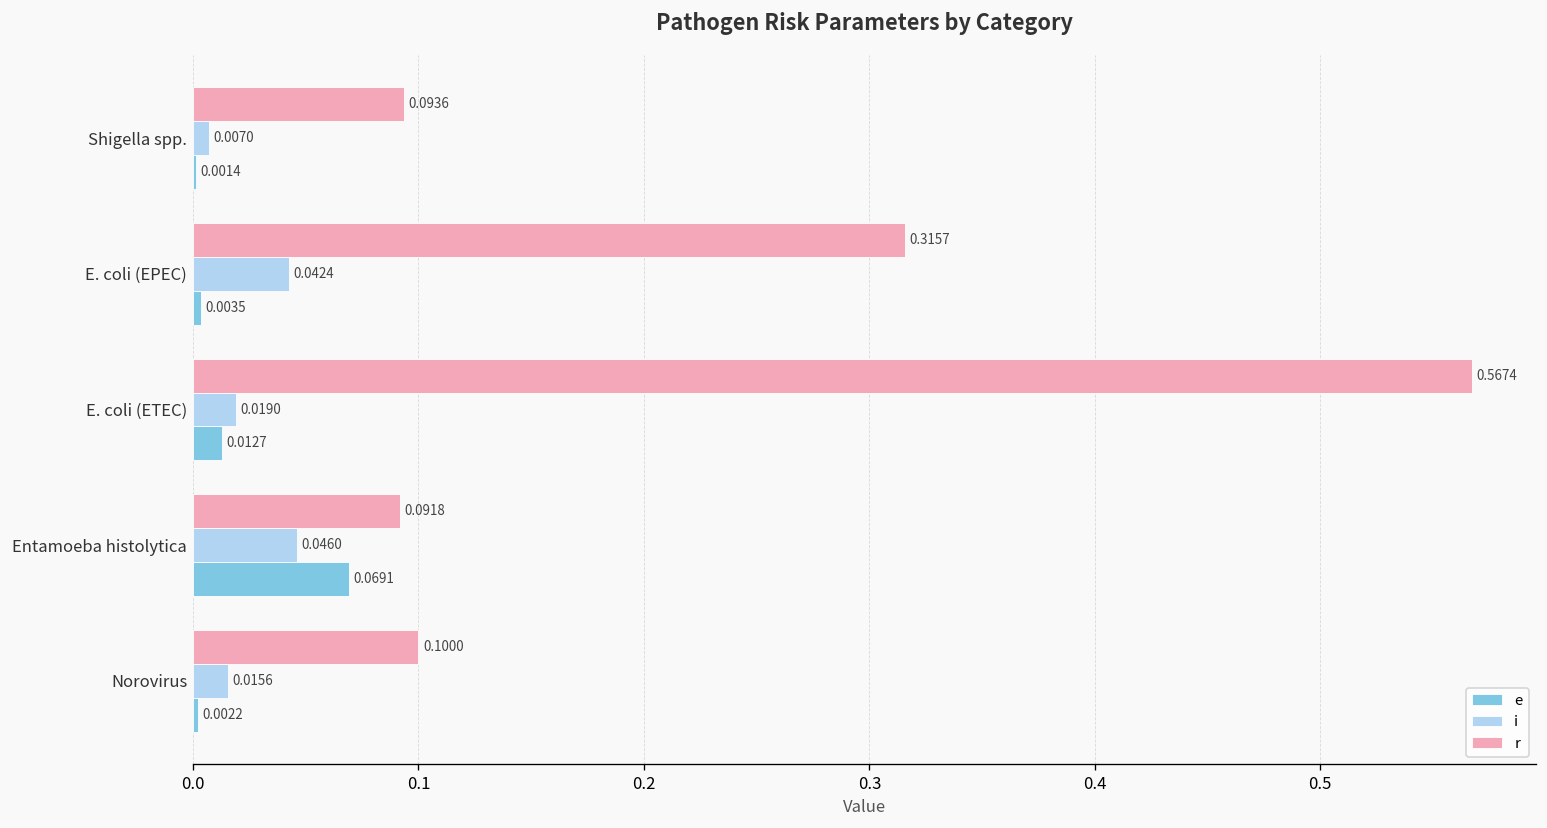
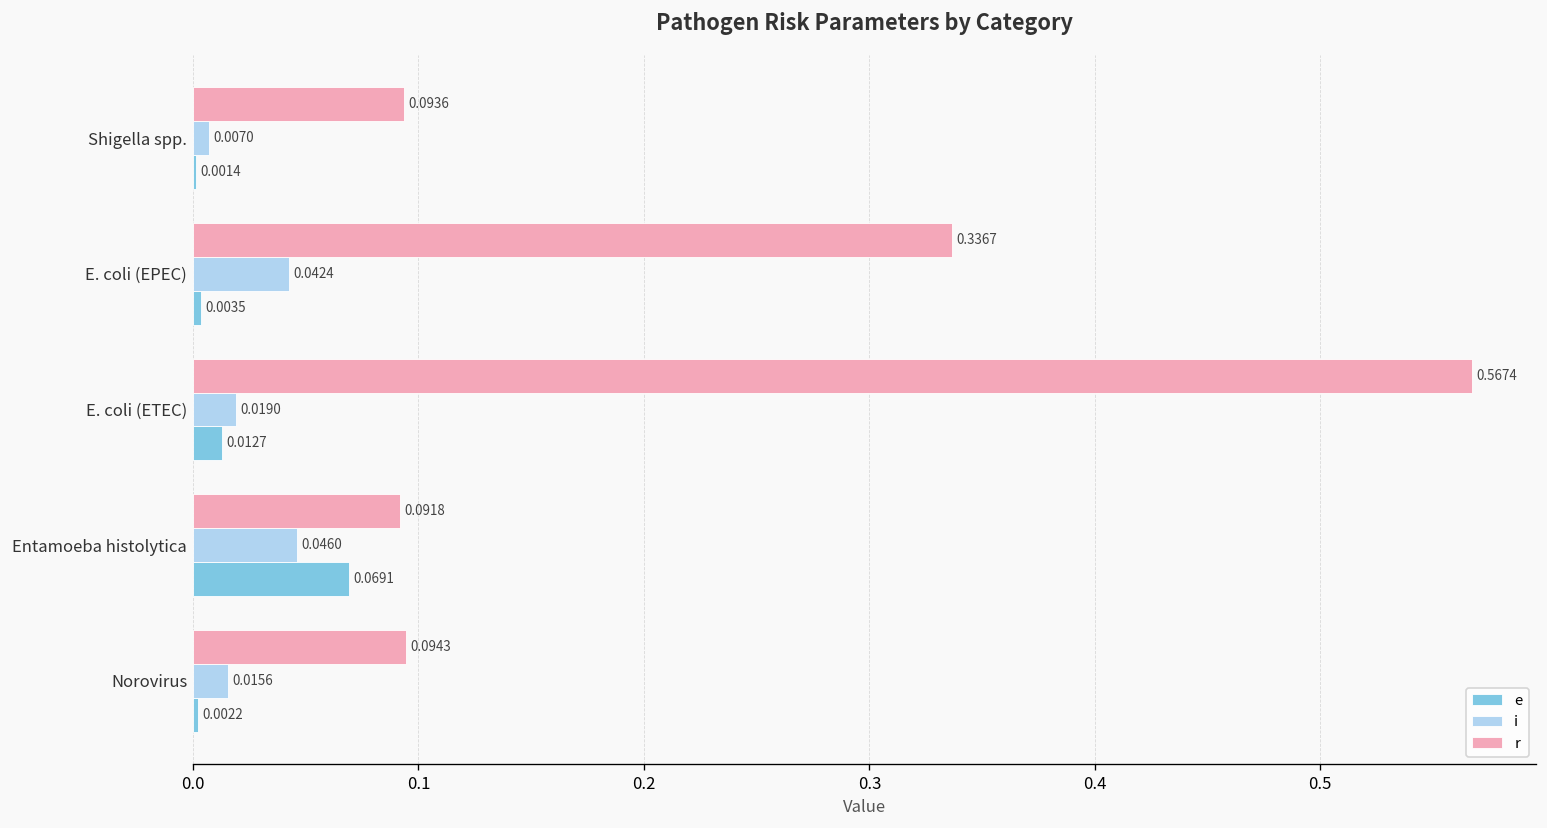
r, E. coli (EPEC): 0.3157 -> 0.3367
r, Norovirus: 0.1000 -> 0.0943
